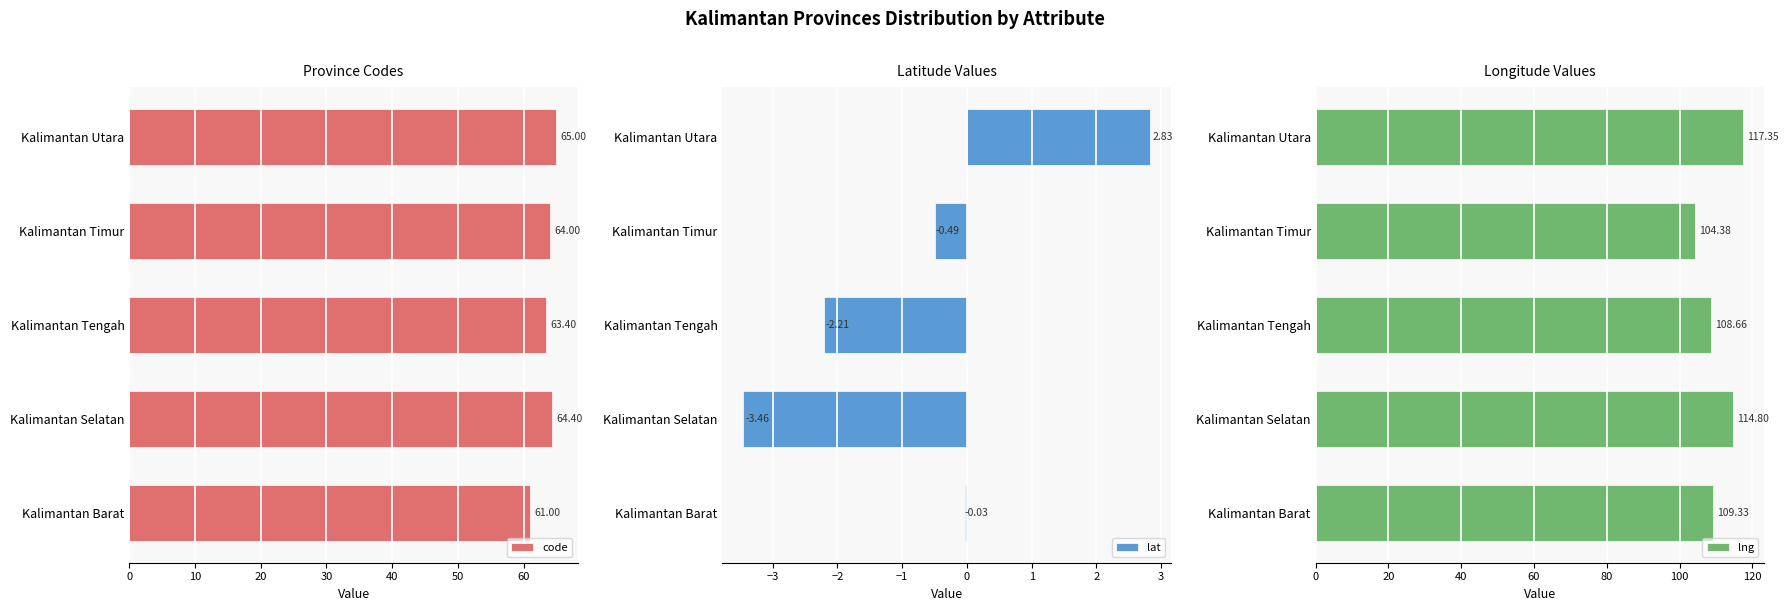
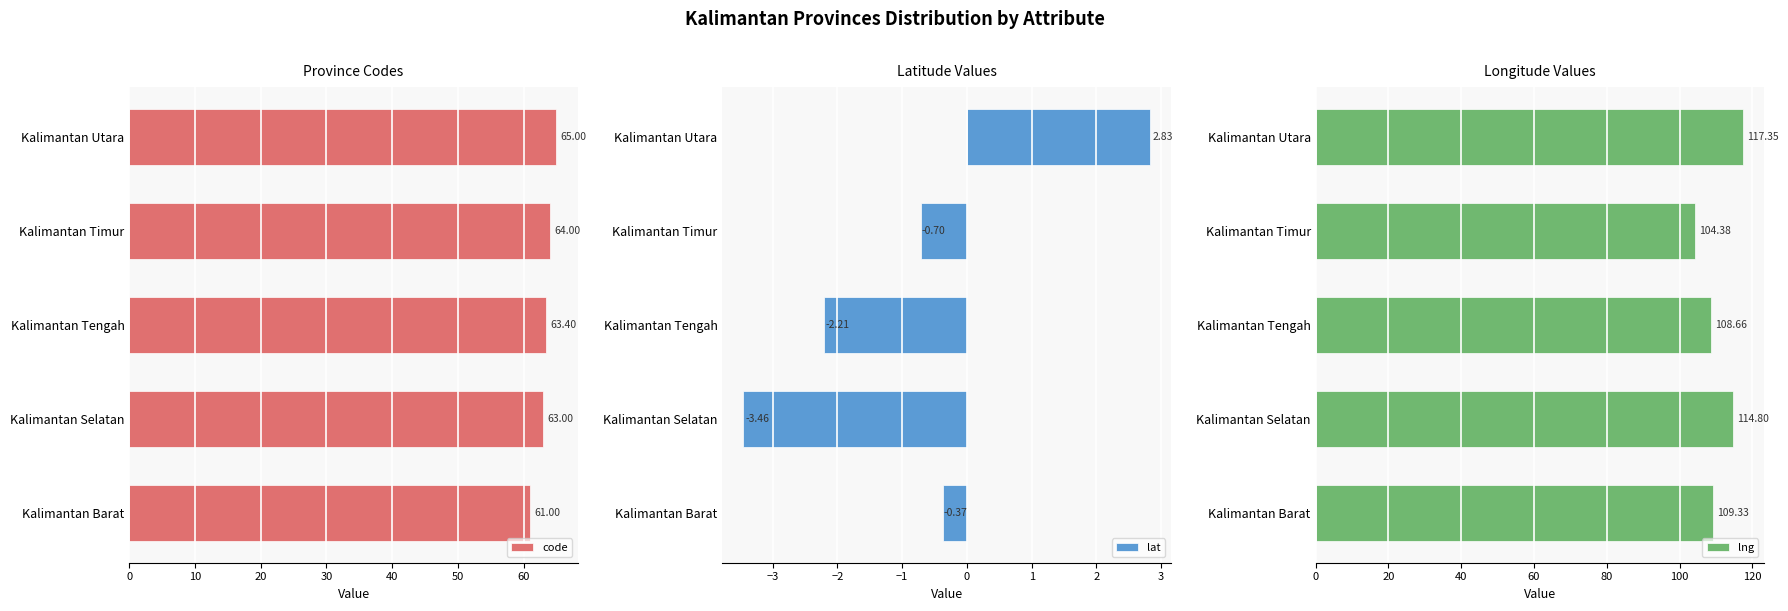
Province Codes, Kalimantan Selatan: 64.40 -> 63.00
Latitude Values, Kalimantan Timur: -0.49 -> -0.70
Latitude Values, Kalimantan Barat: -0.03 -> -0.37
